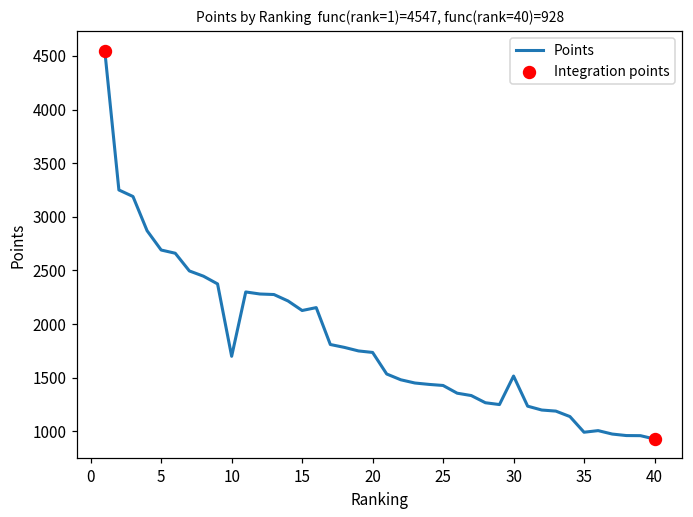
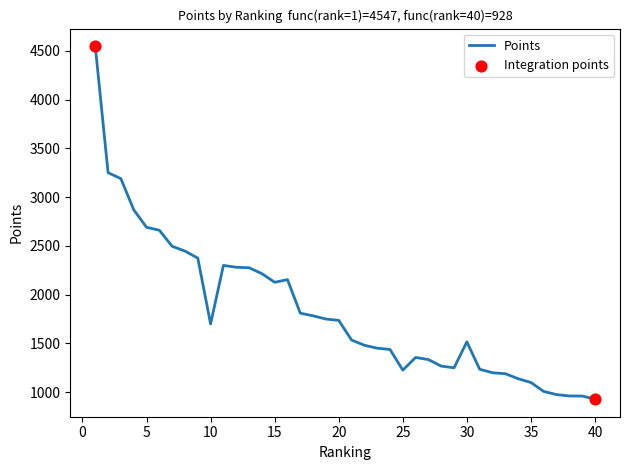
Points, 25: 1400 -> 1200
Points, 35: 1000 -> 1100
